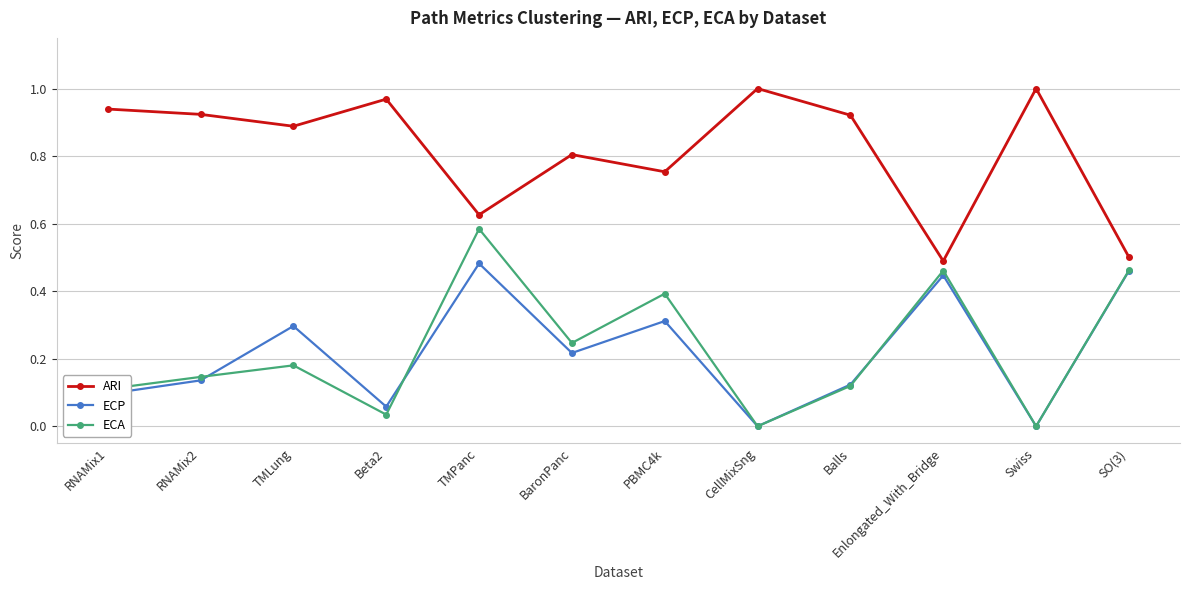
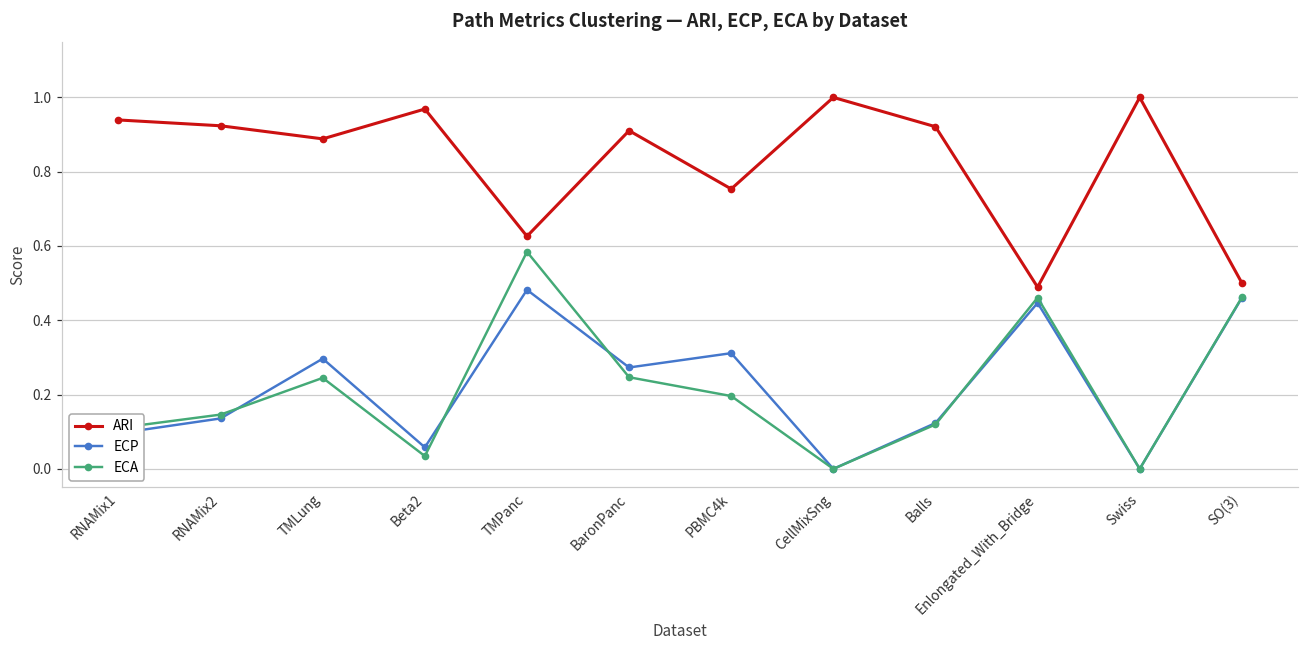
ECA, TMLung: 0.18 -> 0.24
ARI, BaronPanc: 0.80 -> 0.91
ECP, BaronPanc: 0.22 -> 0.27
ECA, PBMC4k: 0.39 -> 0.20
